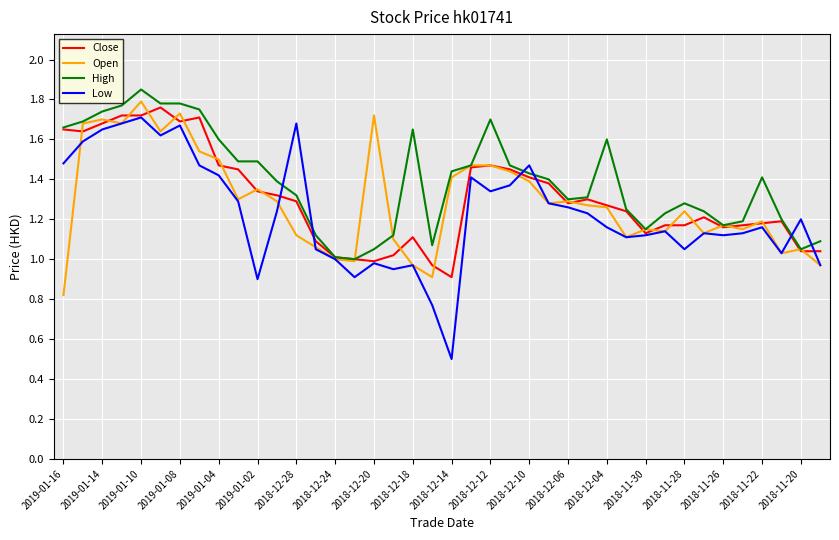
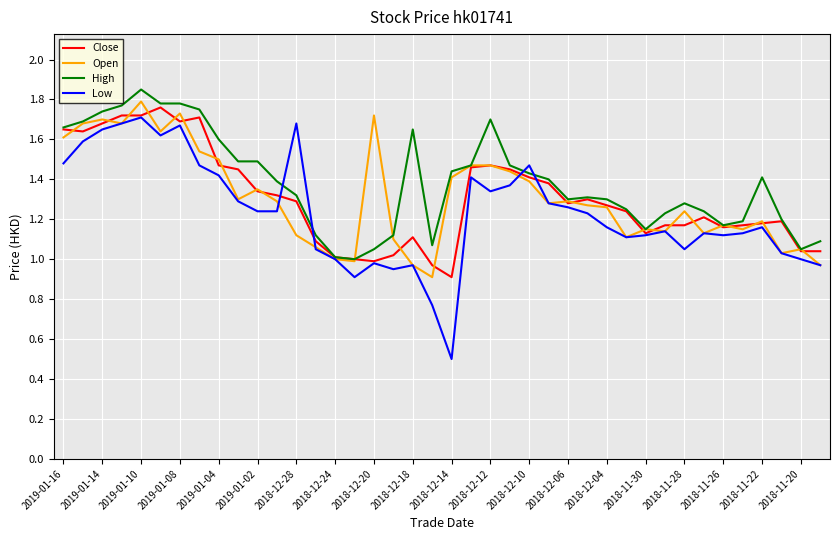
Open, 2019-01-16: 0.82 -> 1.61
Low, 2019-01-02: 0.90 -> 1.24
High, 2018-12-04: 1.6 -> 1.3
Low, 2018-11-20: 1.2 -> 1.0
